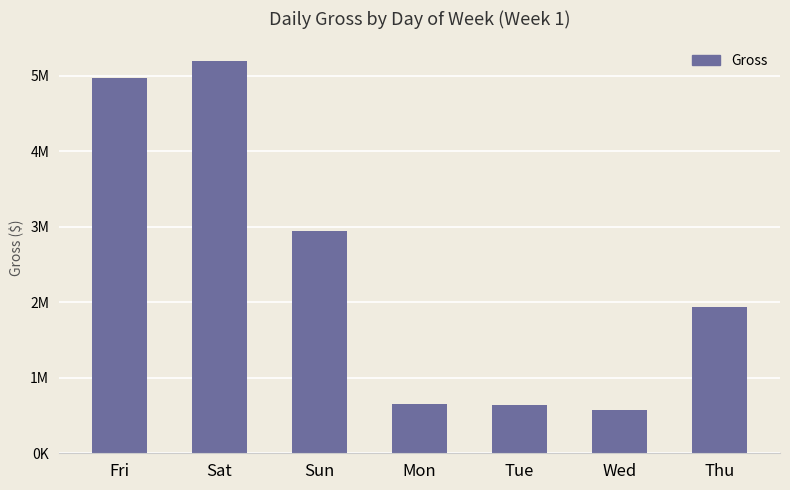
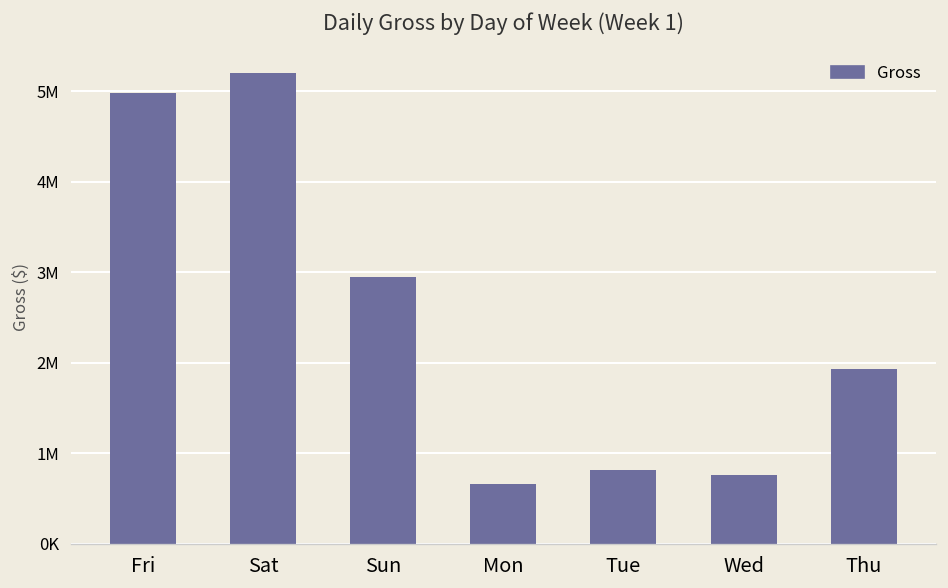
Tue: 600000 -> 800000
Wed: 600000 -> 800000
